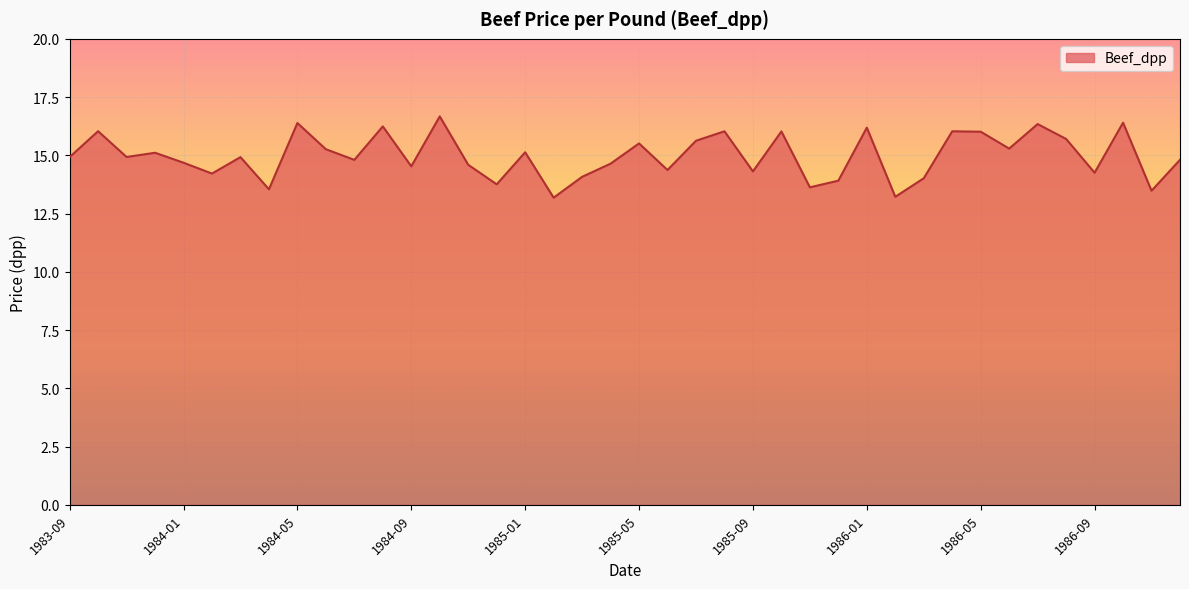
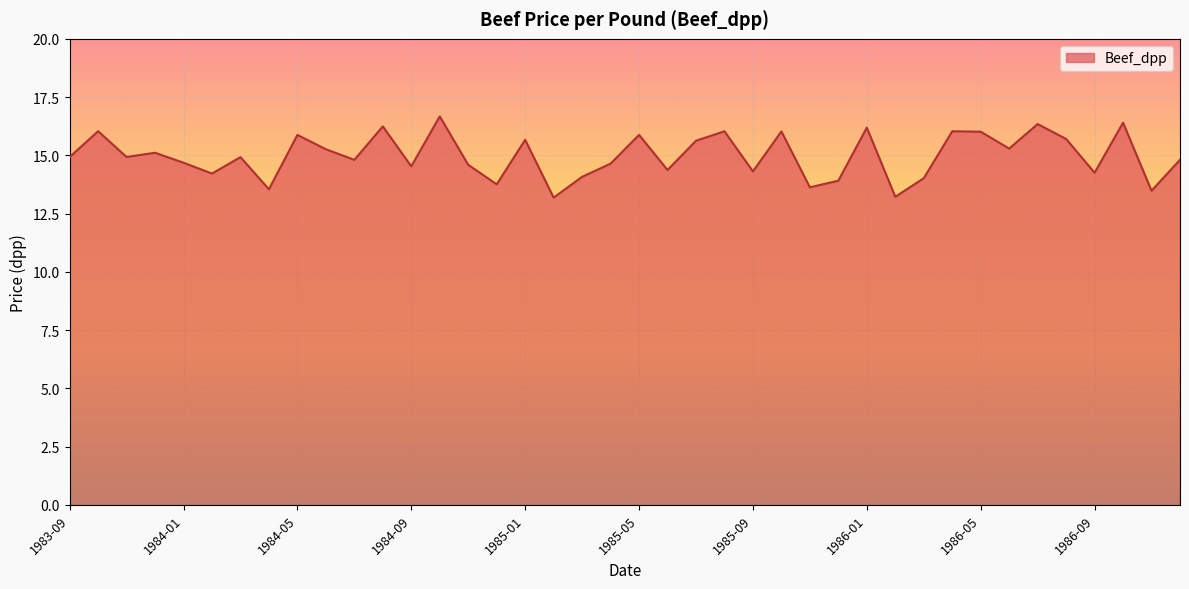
1984-05: 16.4 -> 15.9
1985-01: 15.1 -> 15.7
1985-05: 15.5 -> 15.9
